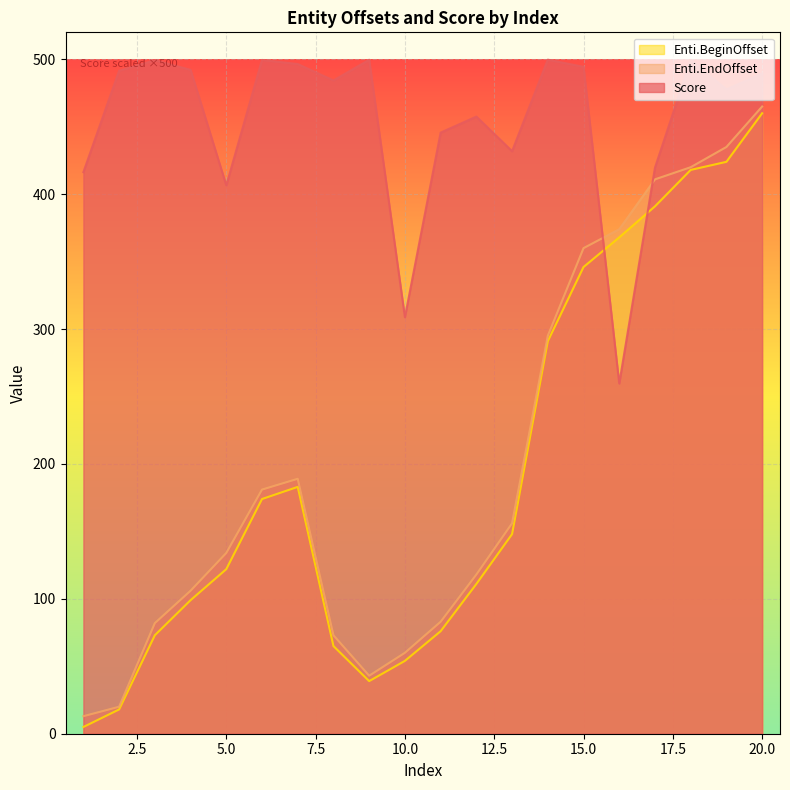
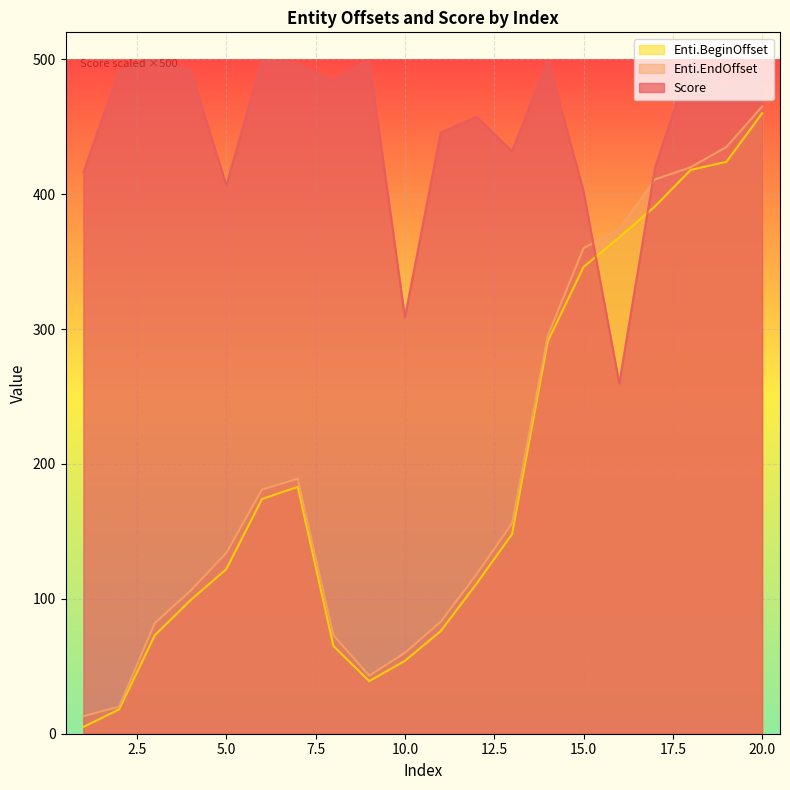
Score, 15.0: 494 -> 402
